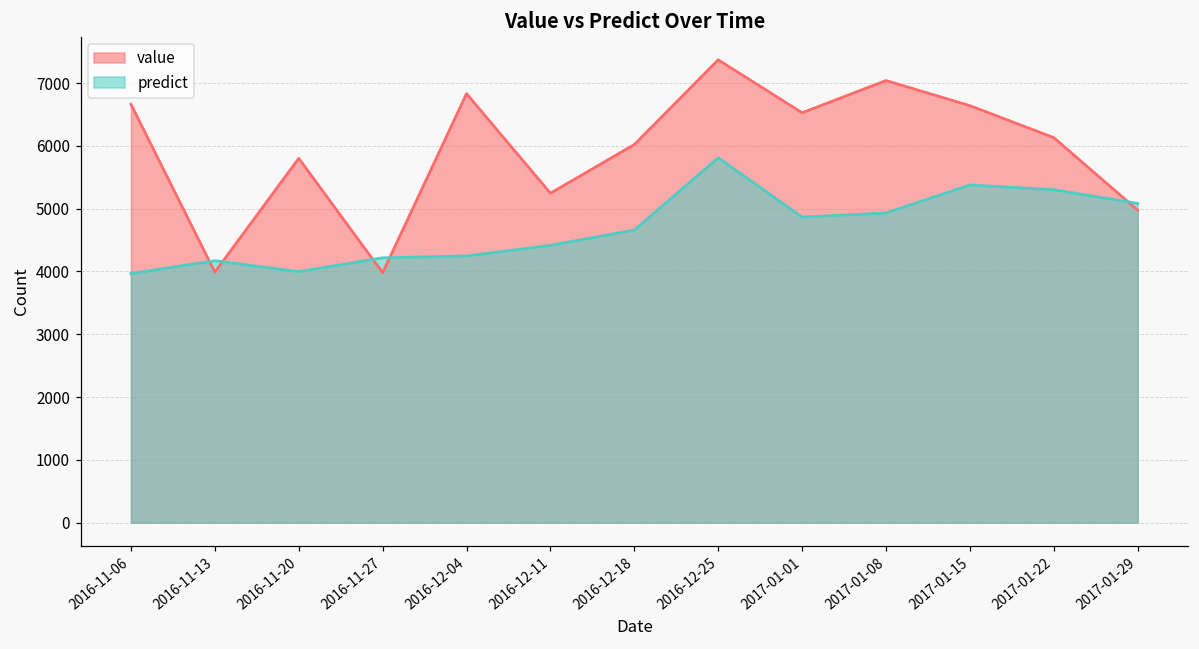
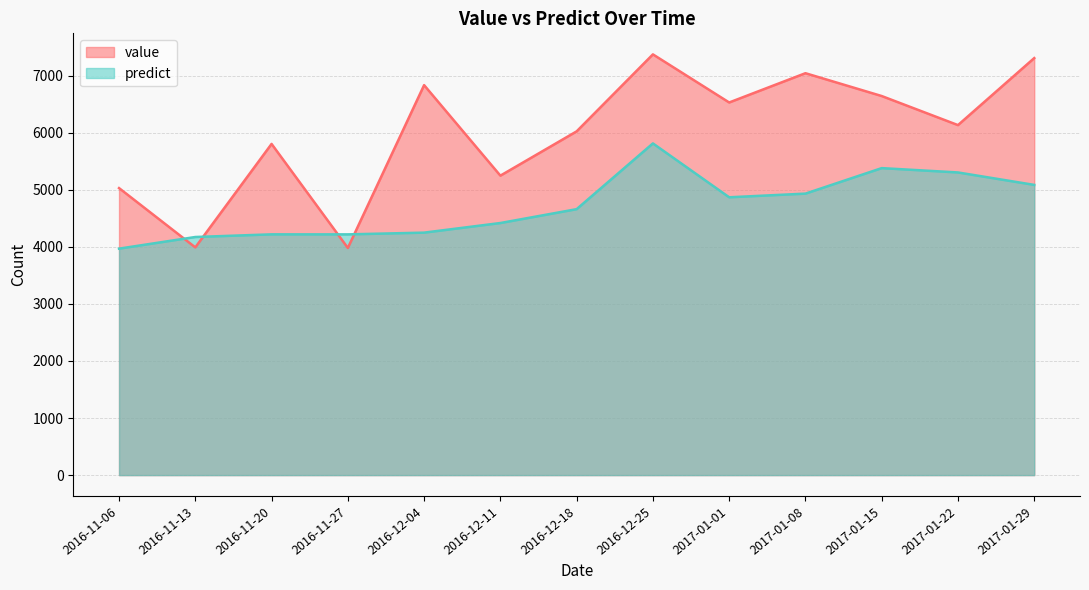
value, 2016-11-06: 6700 -> 5000
predict, 2016-11-20: 4000 -> 4200
value, 2017-01-29: 5000 -> 7300
